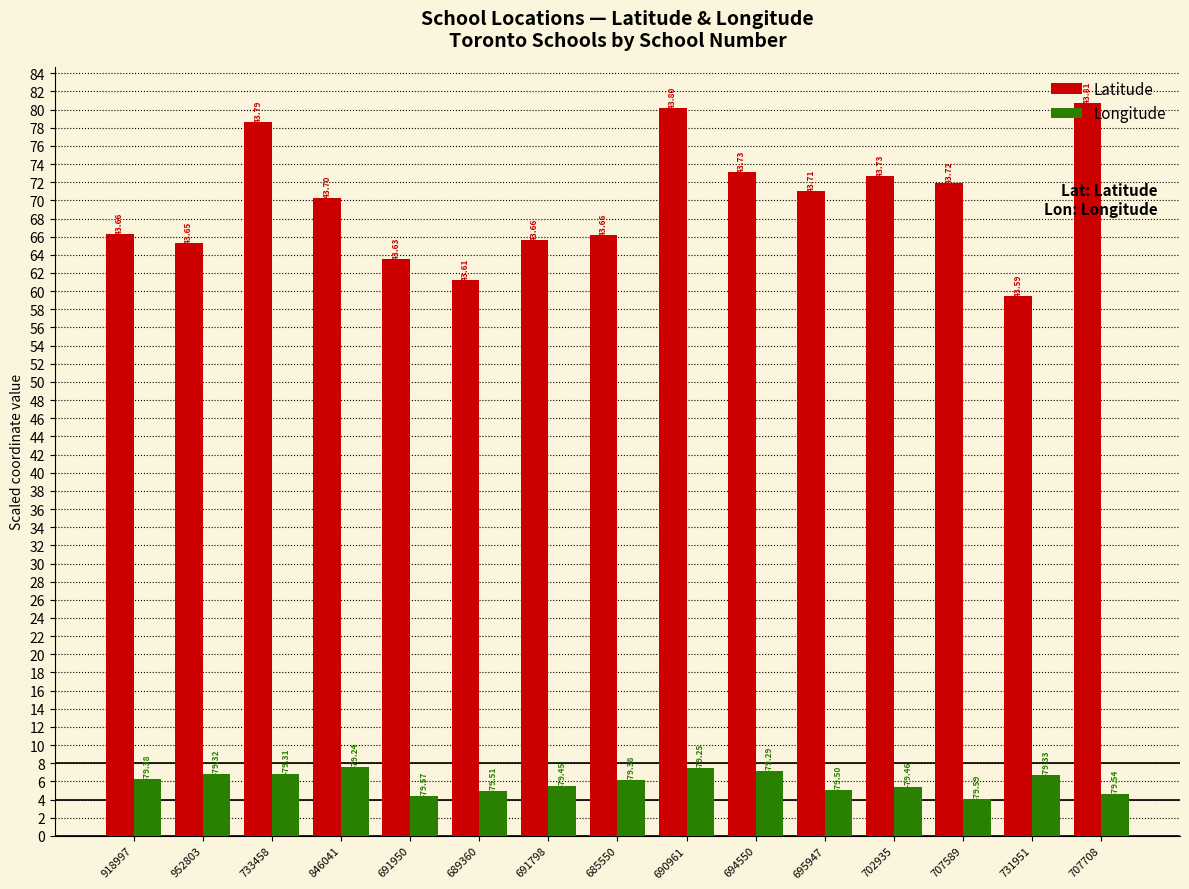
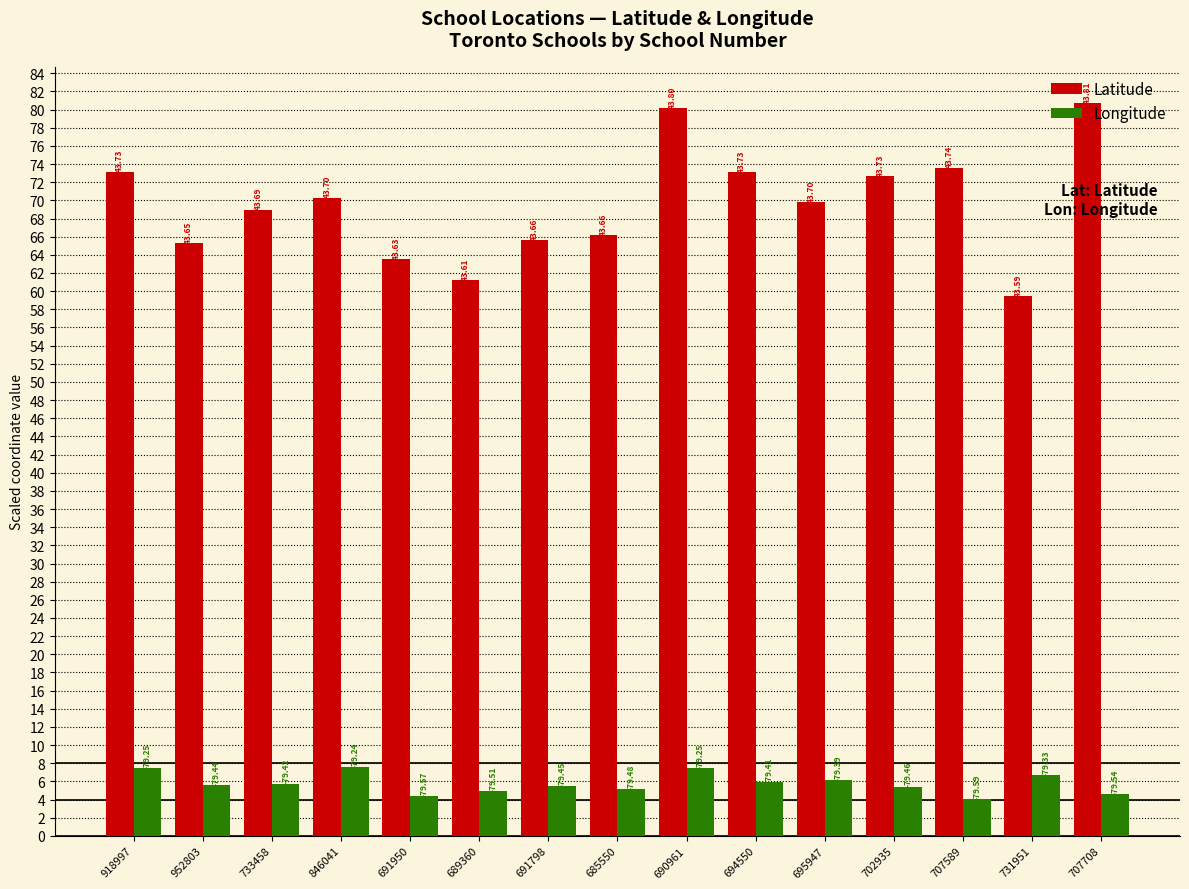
Latitude, 918997: 43.66 -> 43.73
Longitude, 918997: -79.38 -> -79.25
Longitude, 952803: -79.32 -> -79.44
Latitude, 733458: 43.79 -> 43.69
Longitude, 733458: -79.31 -> -79.42
Longitude, 685550: -79.38 -> -79.48
Longitude, 694550: -79.29 -> -79.41
Latitude, 695947: 43.71 -> 43.70
Longitude, 695947: -79.50 -> -79.39
Latitude, 707589: 43.72 -> 43.74
